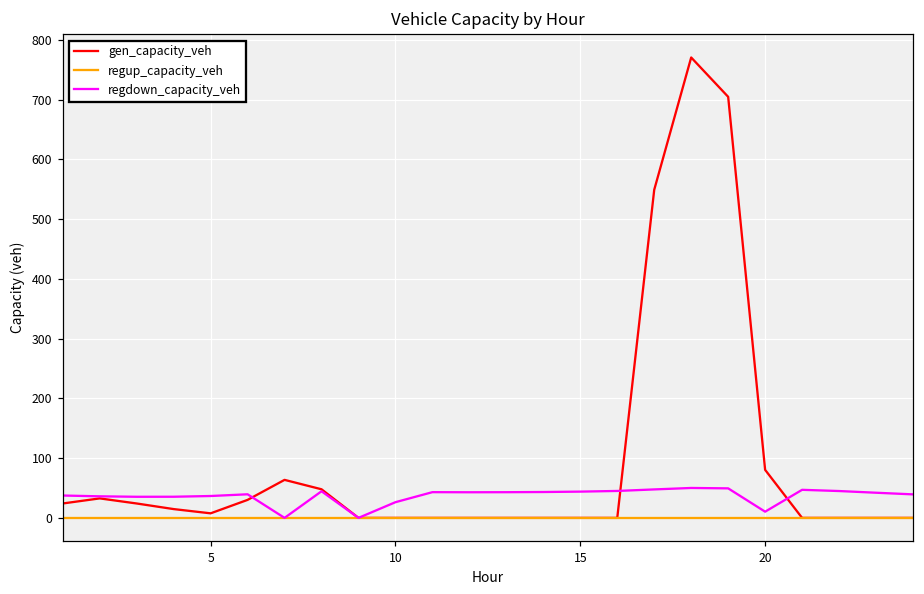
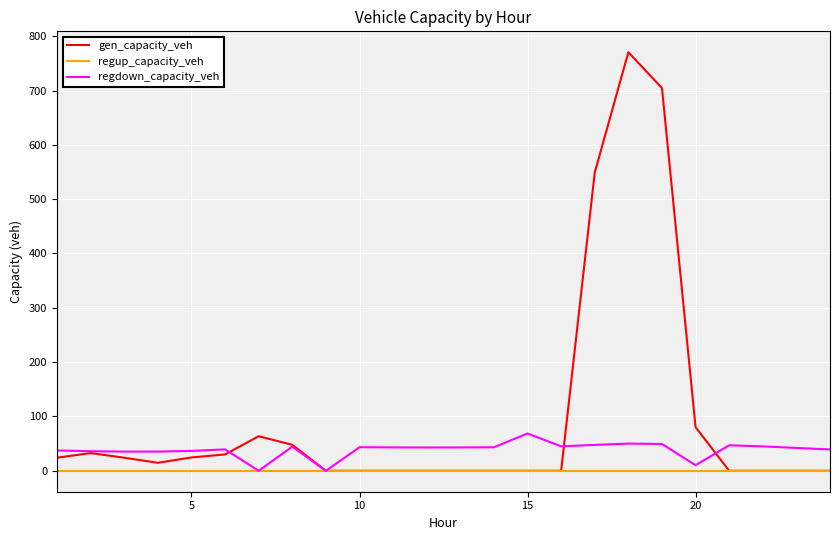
gen_capacity_veh, 5: 10 -> 20
regdown_capacity_veh, 10: 30 -> 40
regdown_capacity_veh, 15: 40 -> 70
